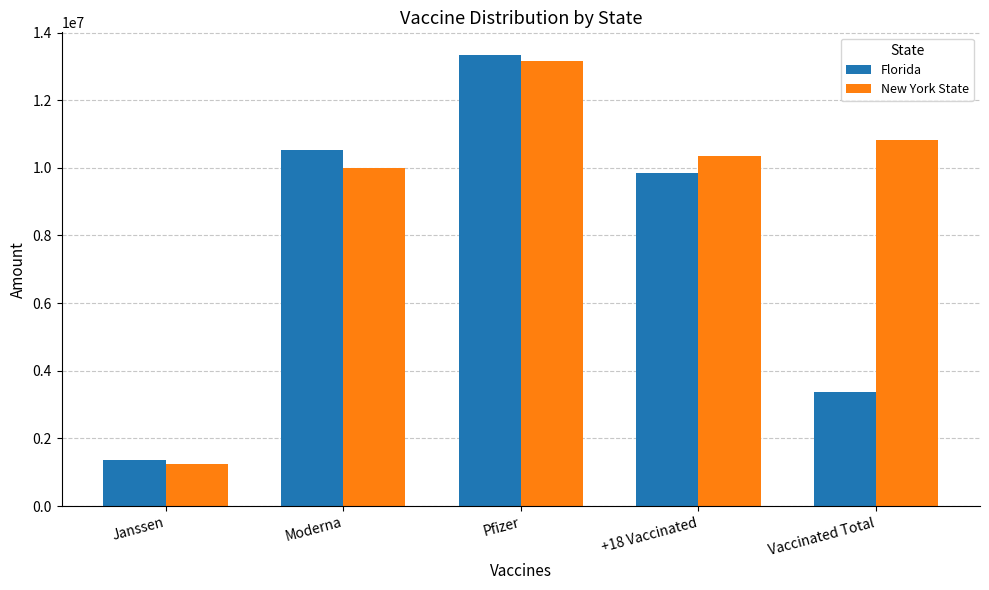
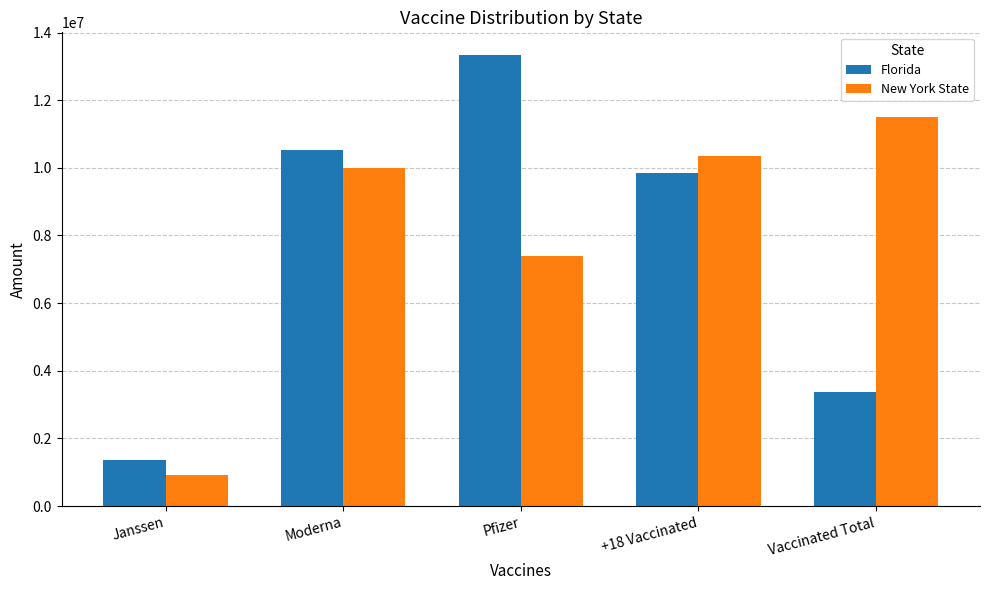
New York State, Janssen: 1300000 -> 900000
New York State, Pfizer: 13200000 -> 7400000
New York State, Vaccinated Total: 10800000 -> 11500000
